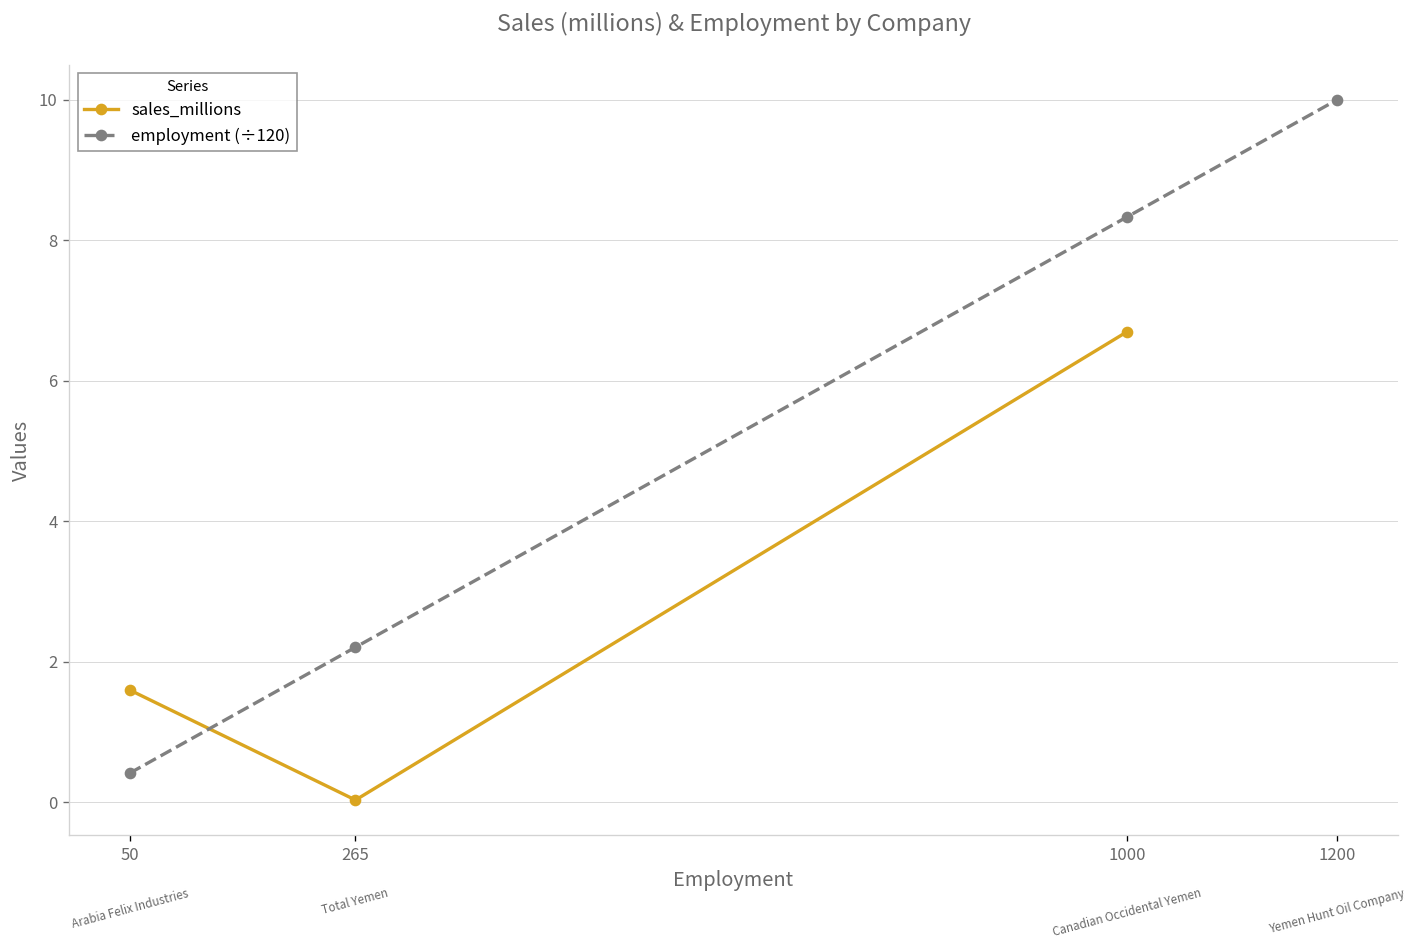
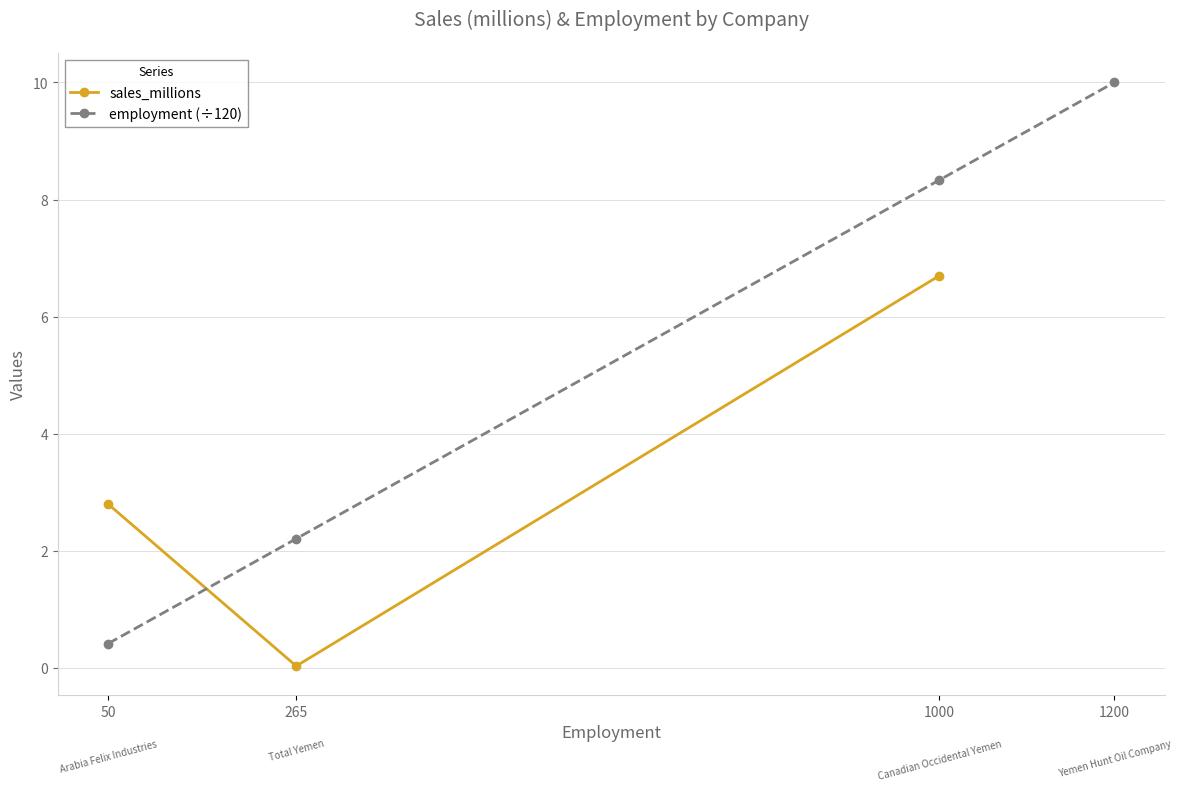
sales_millions, 50: 1.6 -> 2.8
